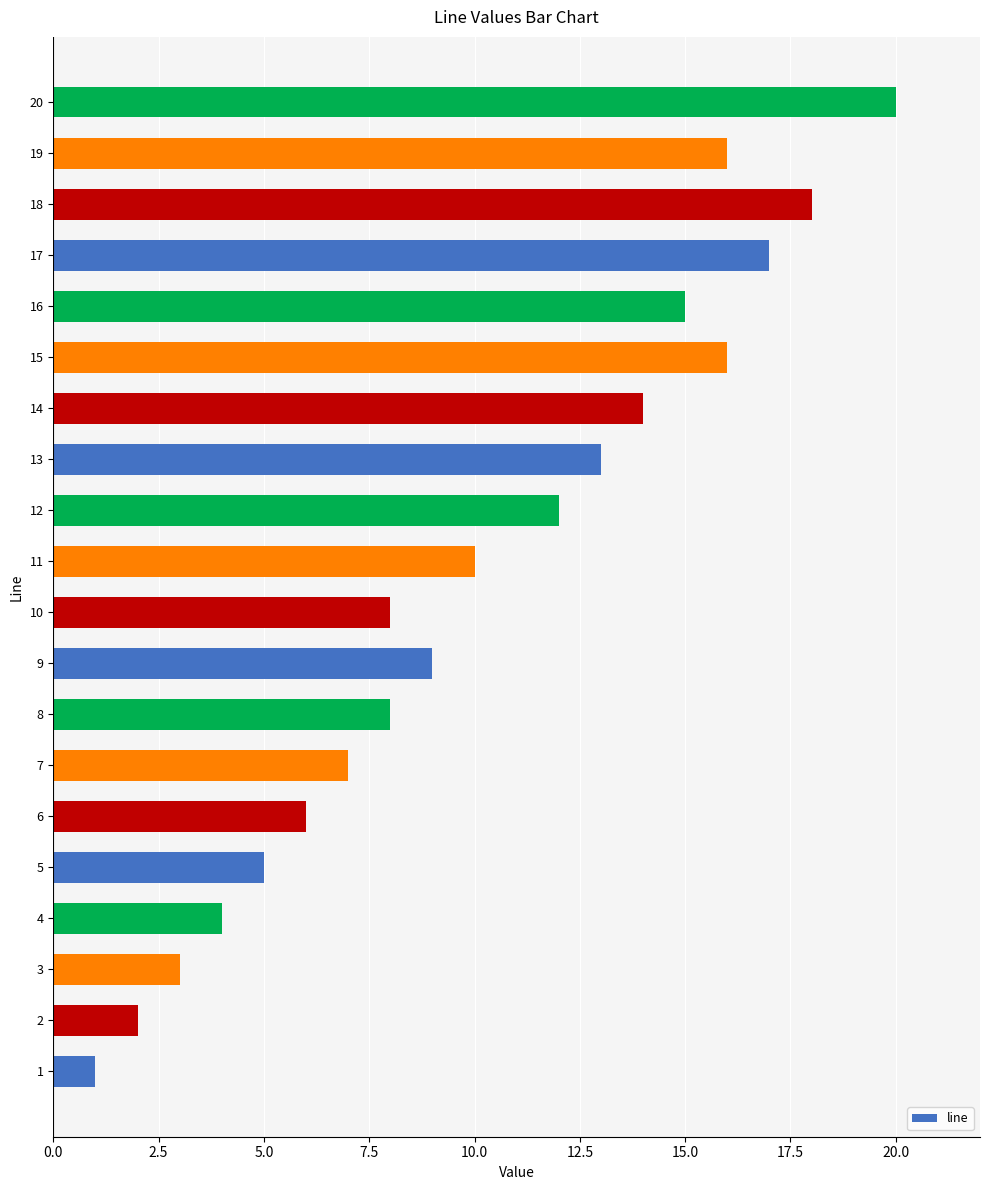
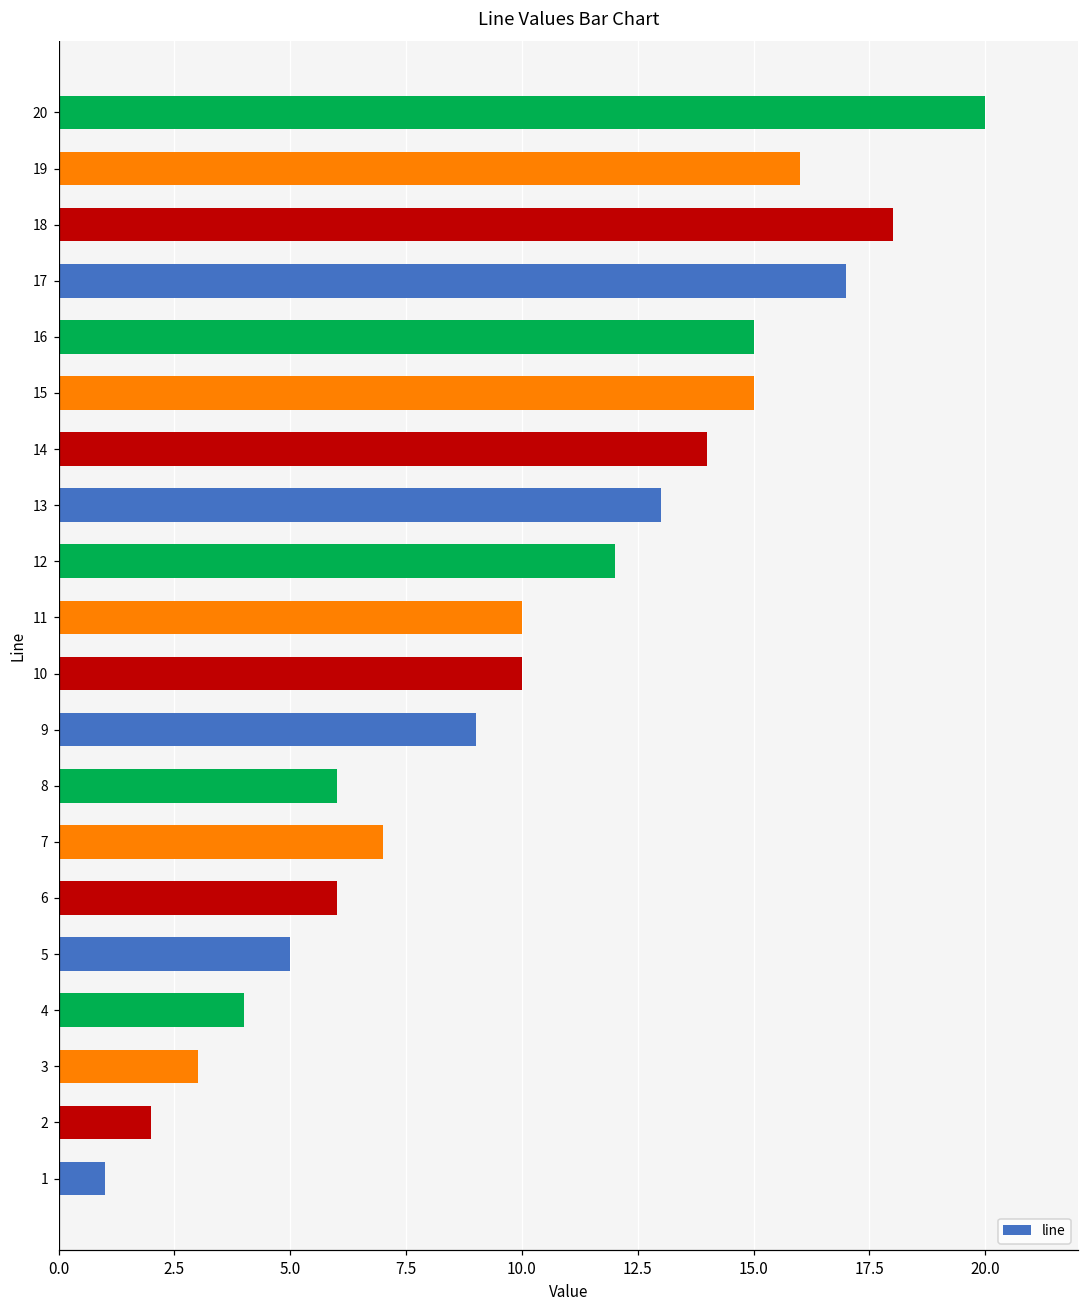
15: 16 -> 15
10: 8 -> 10
8: 8 -> 6
